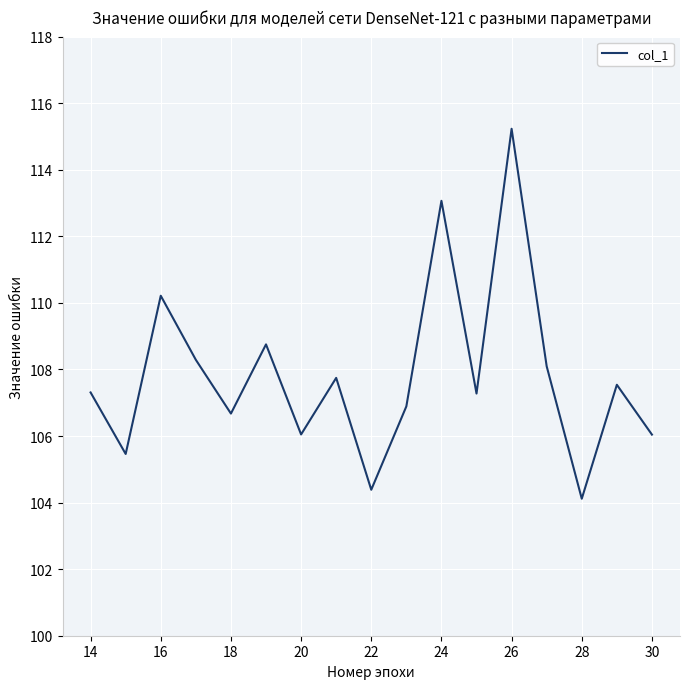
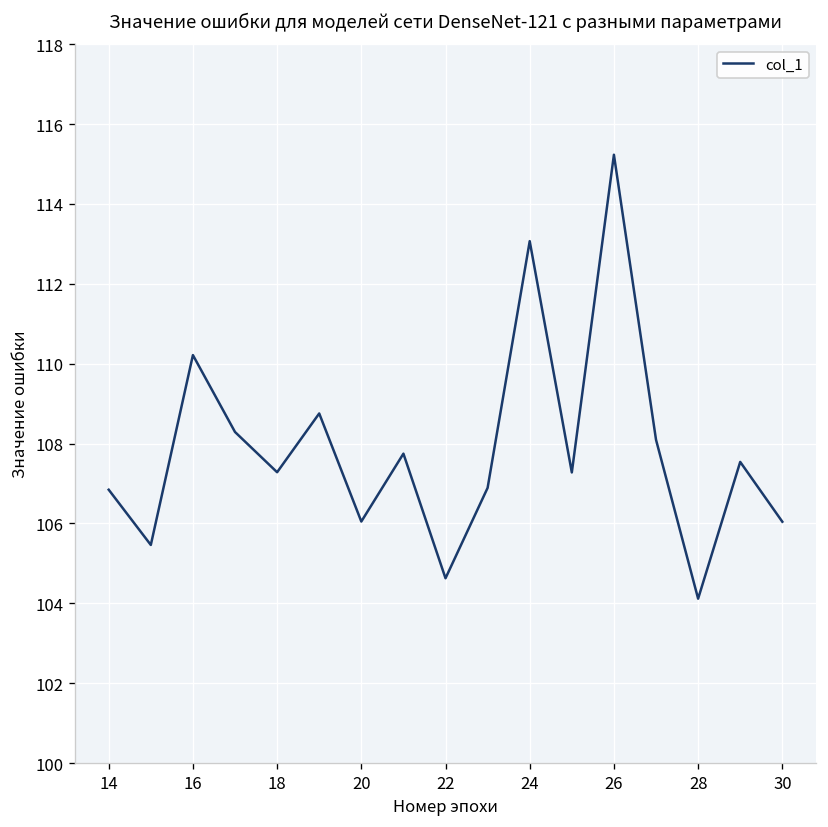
14: 107.3 -> 106.8
18: 106.7 -> 107.3
22: 104.4 -> 104.6
